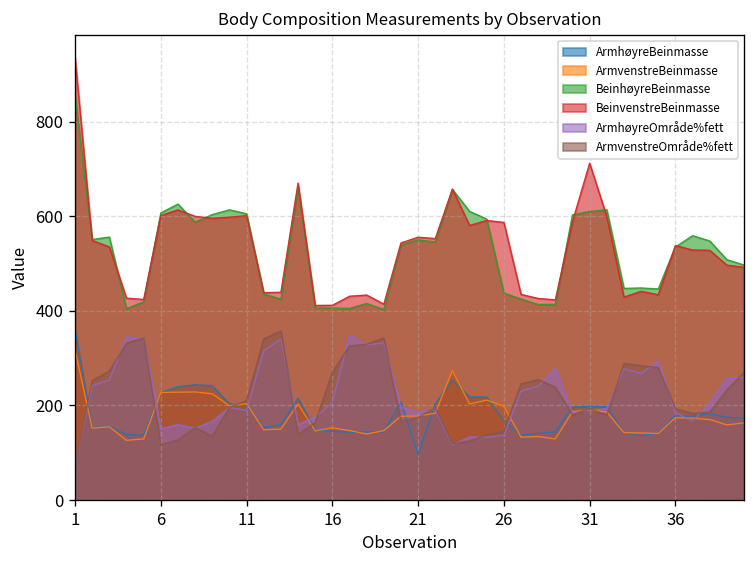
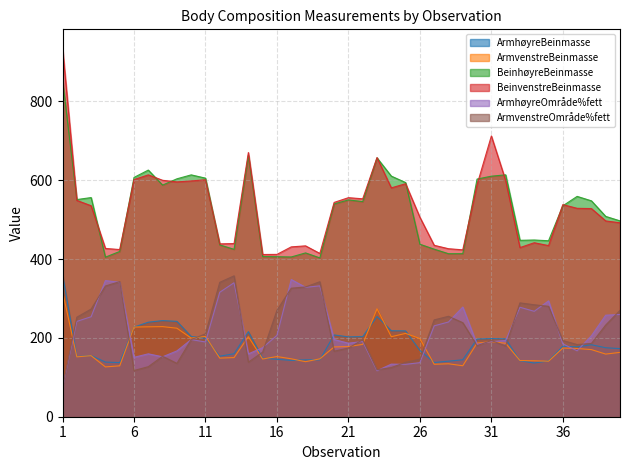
ArmhøyreBeinmasse, 21: 100 -> 200
BeinvenstreBeinmasse, 26: 590 -> 510
